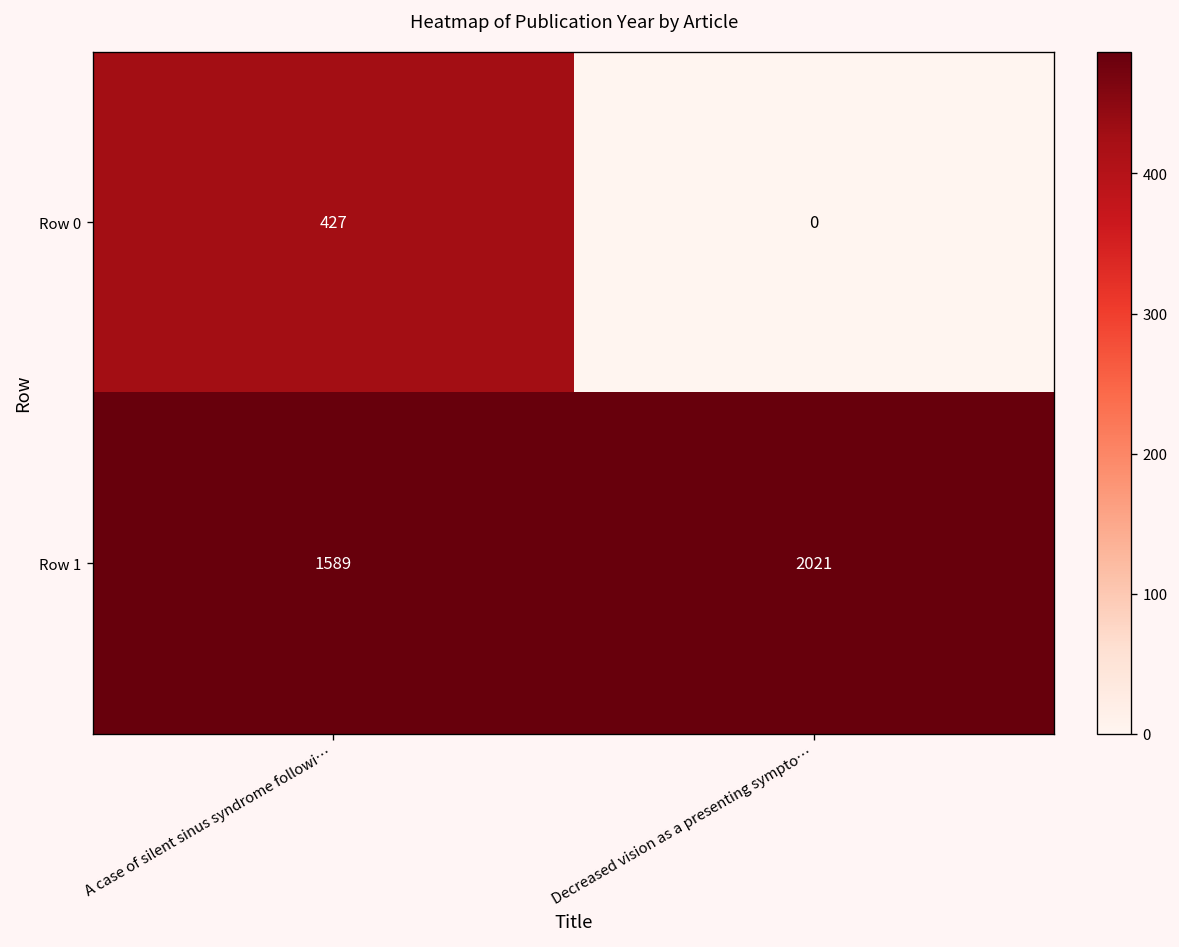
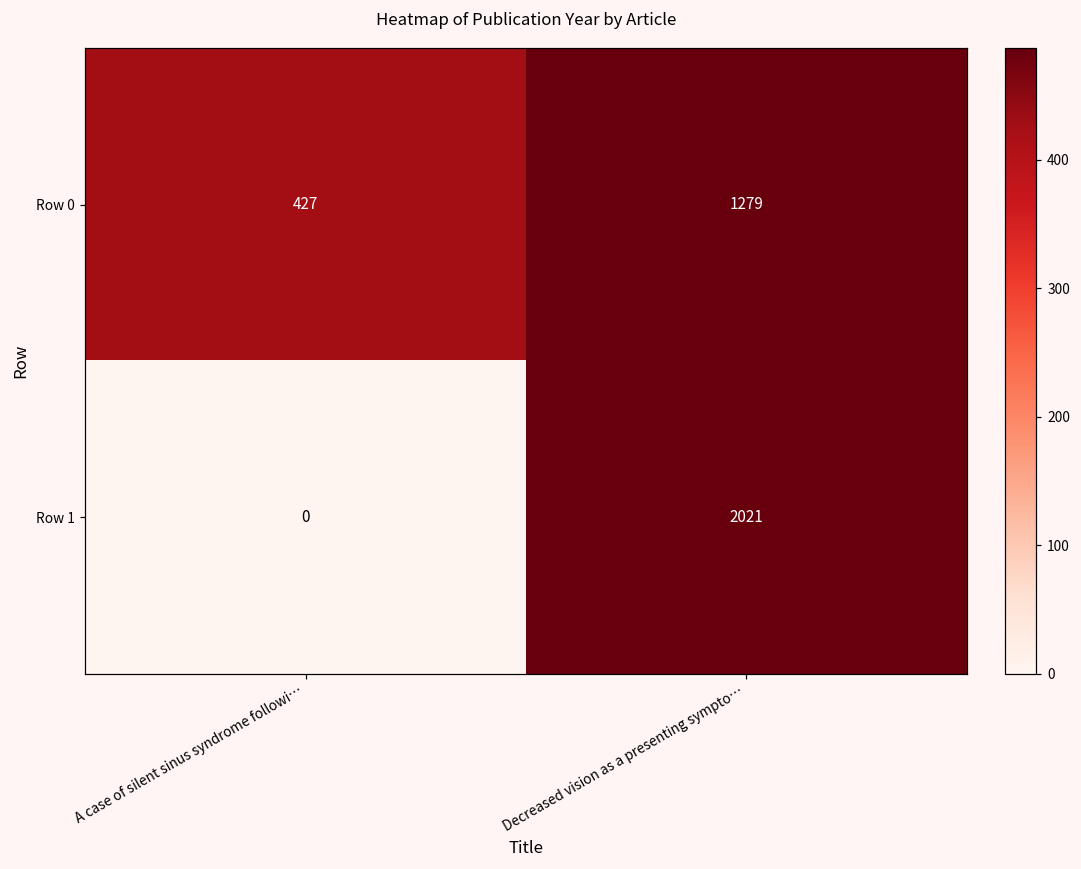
Row 0, Decreased vision as a presenting sympto…: 0 -> 1279
Row 1, A case of silent sinus syndrome followi…: 1589 -> 0
